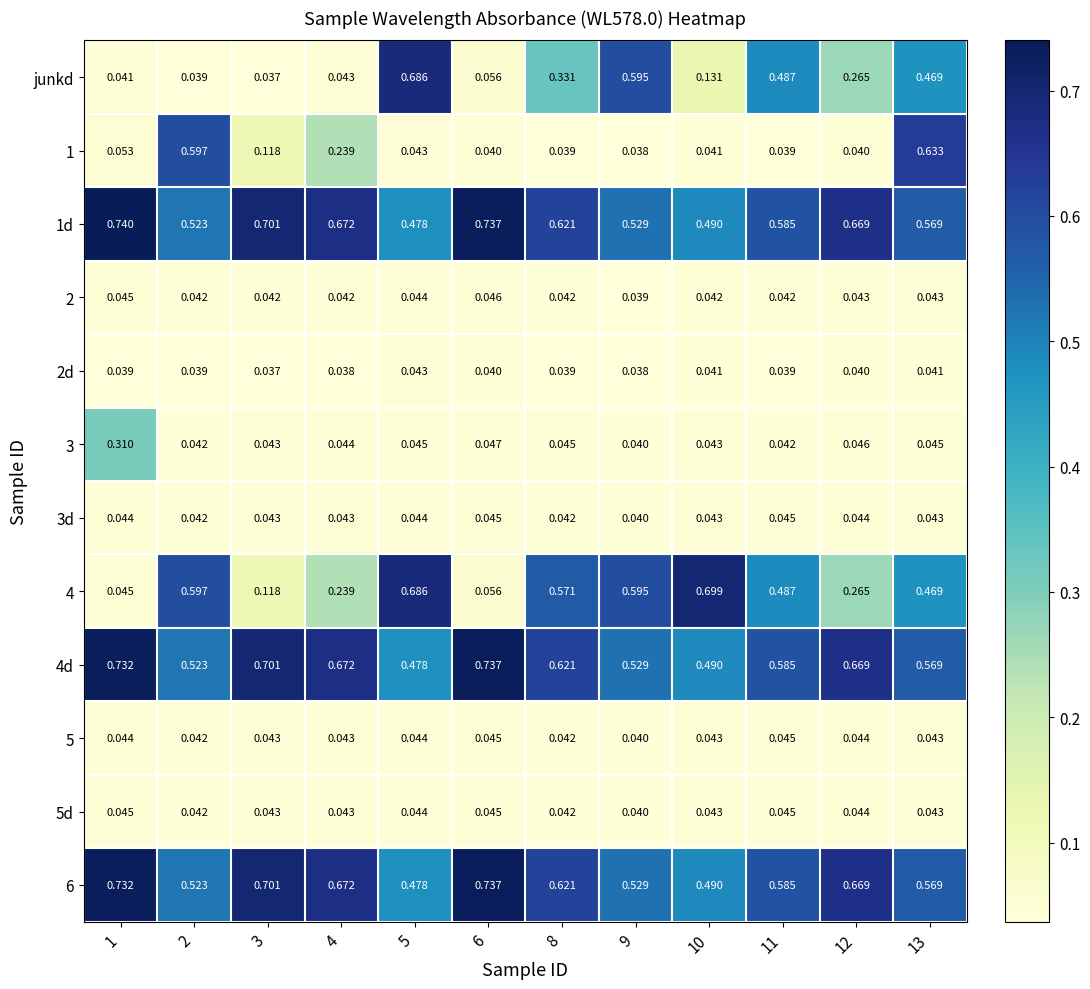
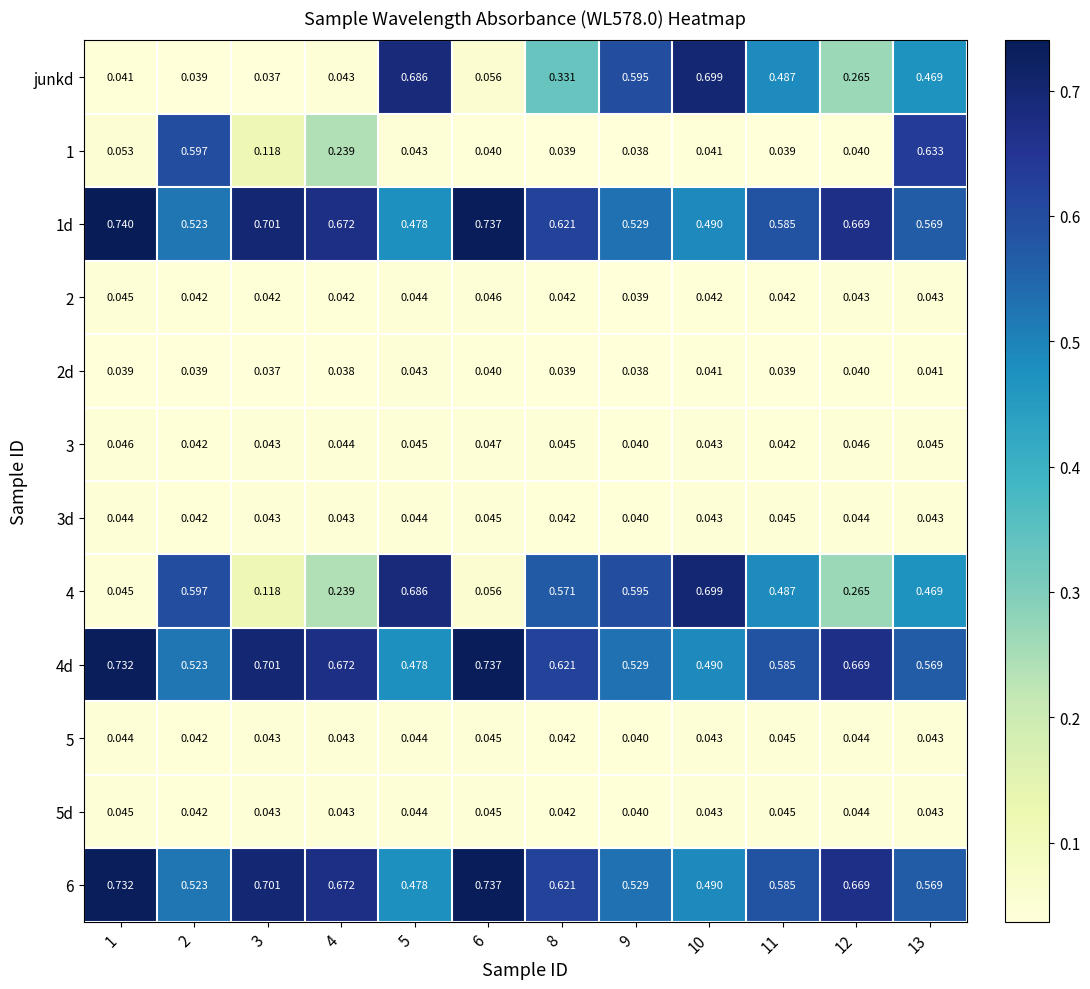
junkd, 10: 0.131 -> 0.699
3, 1: 0.310 -> 0.046
